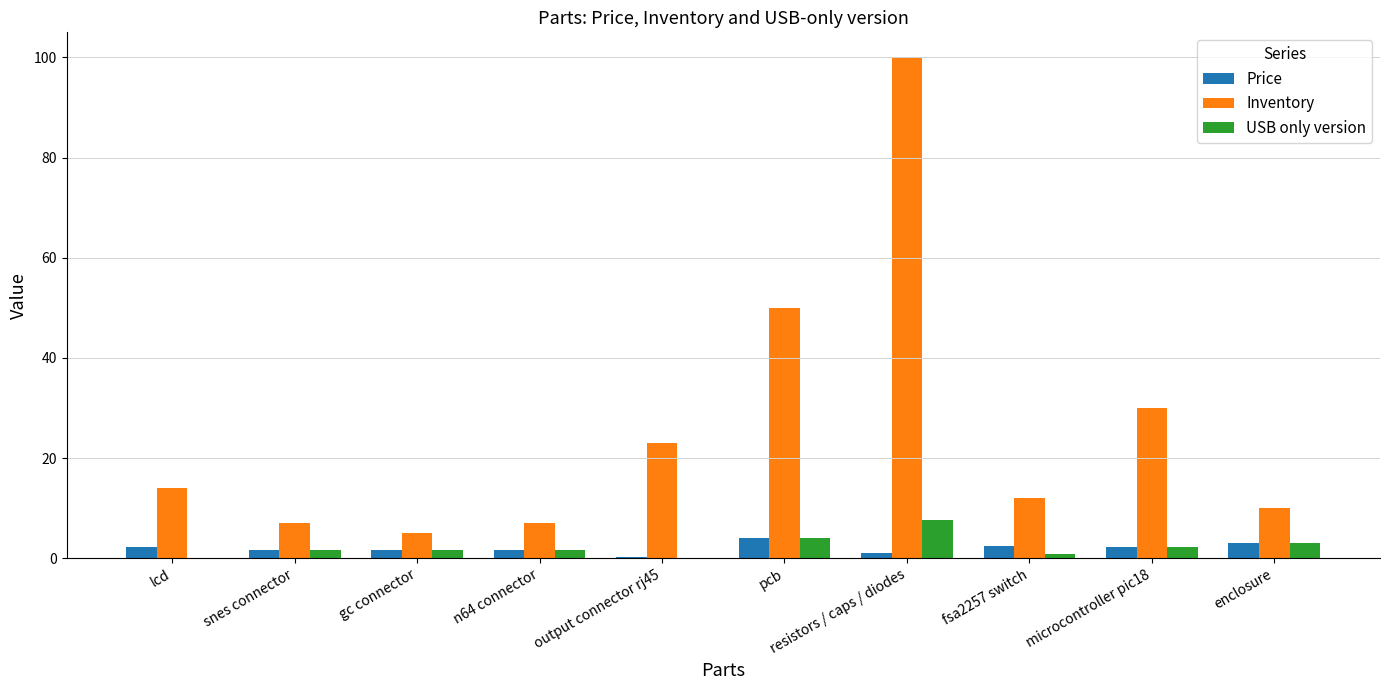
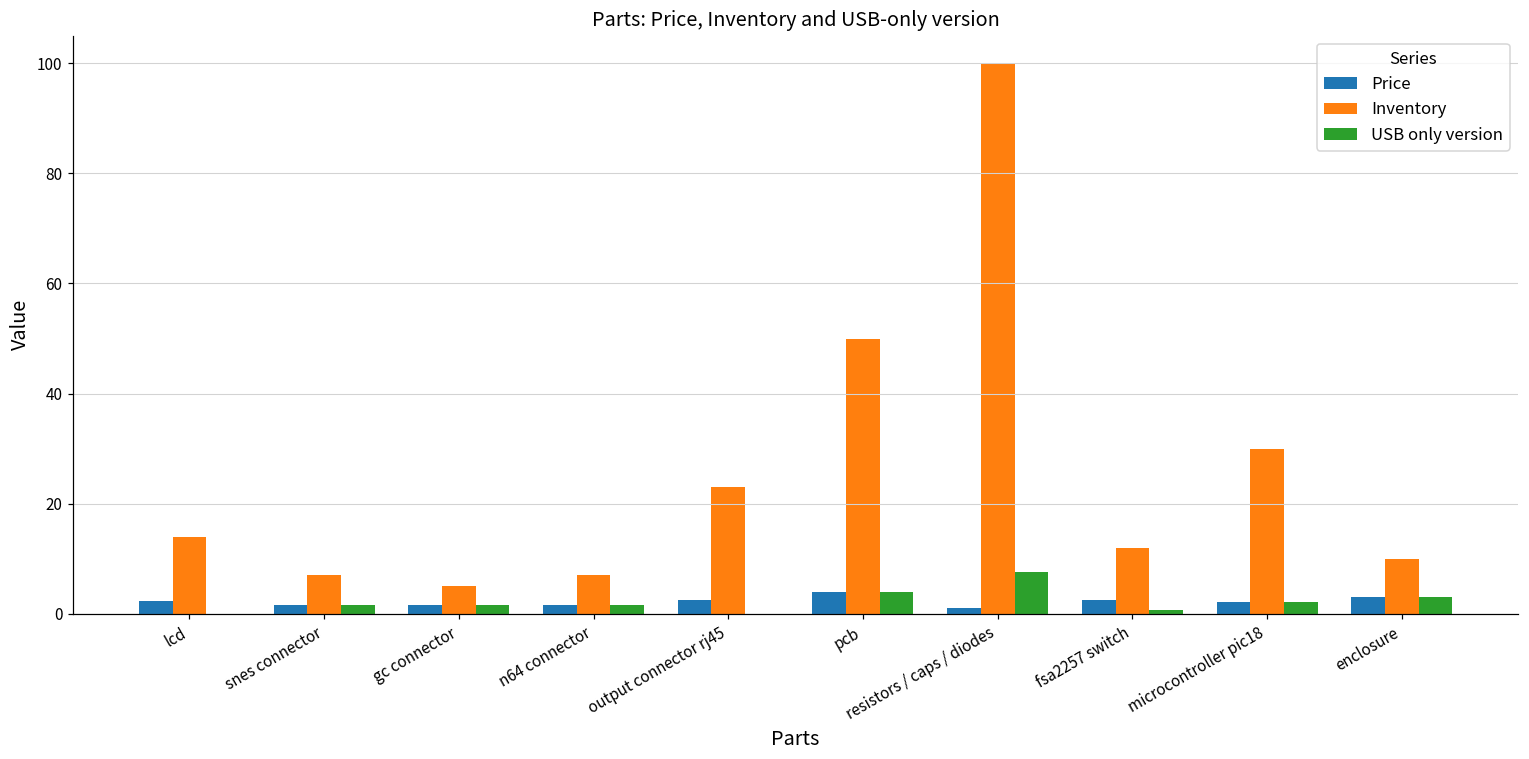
Price, output connector rj45: 0 -> 3
